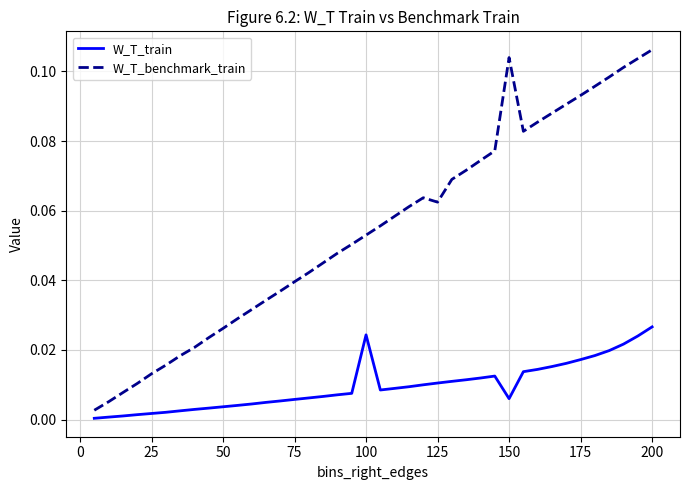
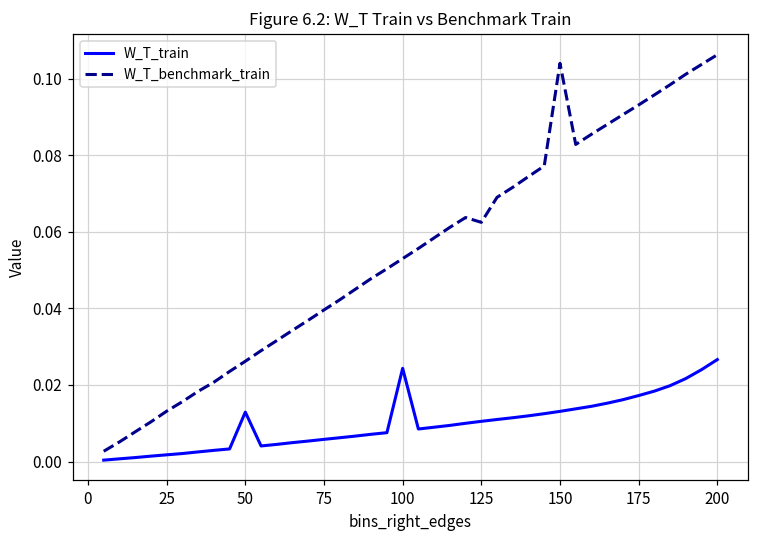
W_T_train, 50: 0.004 -> 0.013
W_T_train, 150: 0.006 -> 0.013
